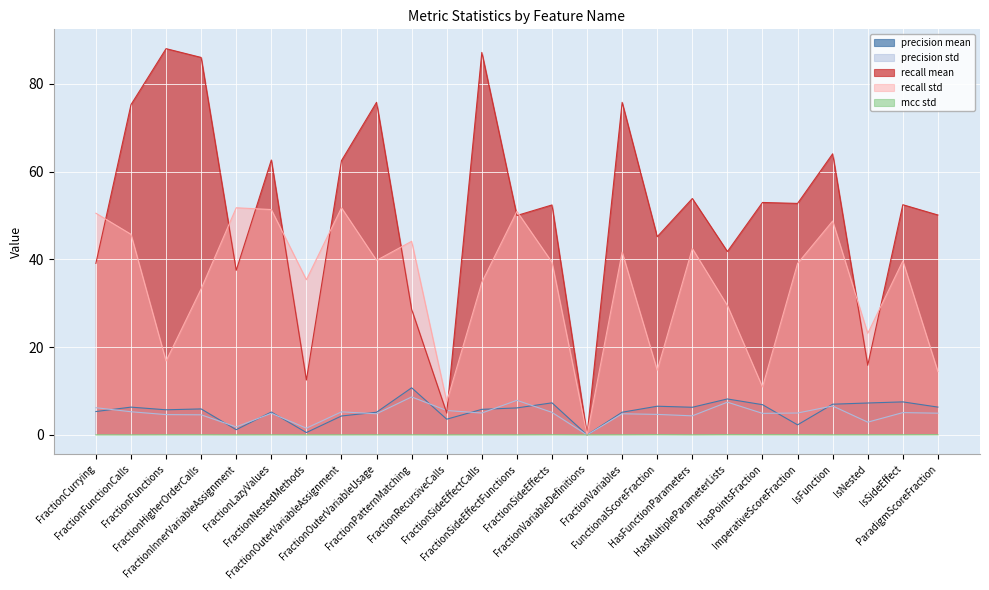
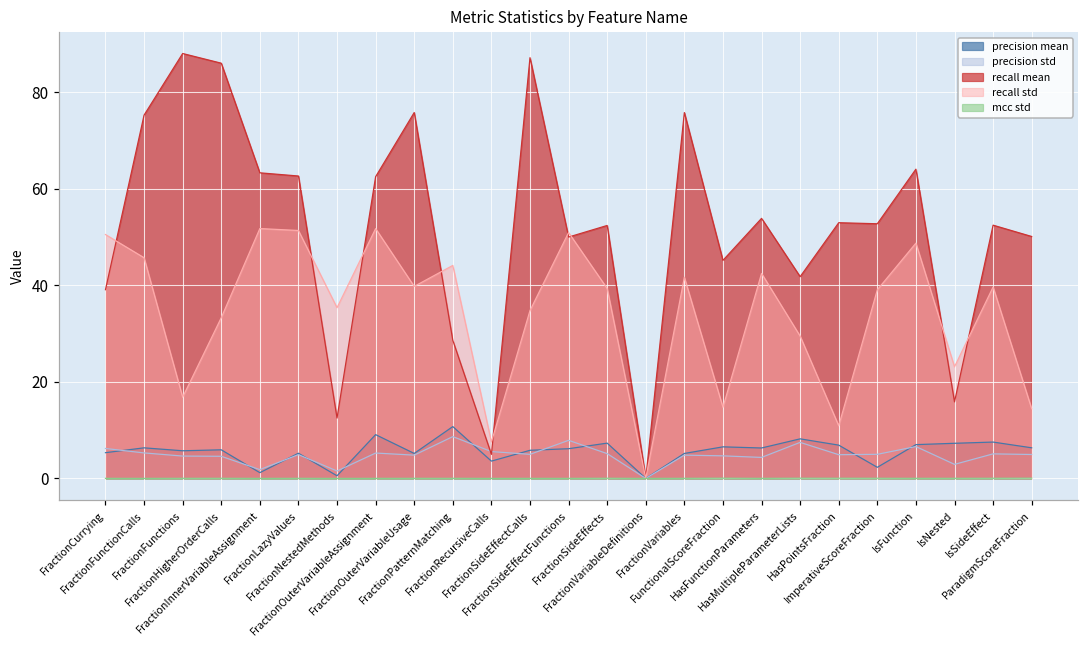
recall mean, FractionInnerVariableAssignment: 38 -> 63
precision mean, FractionOuterVariableAssignment: 4 -> 9
